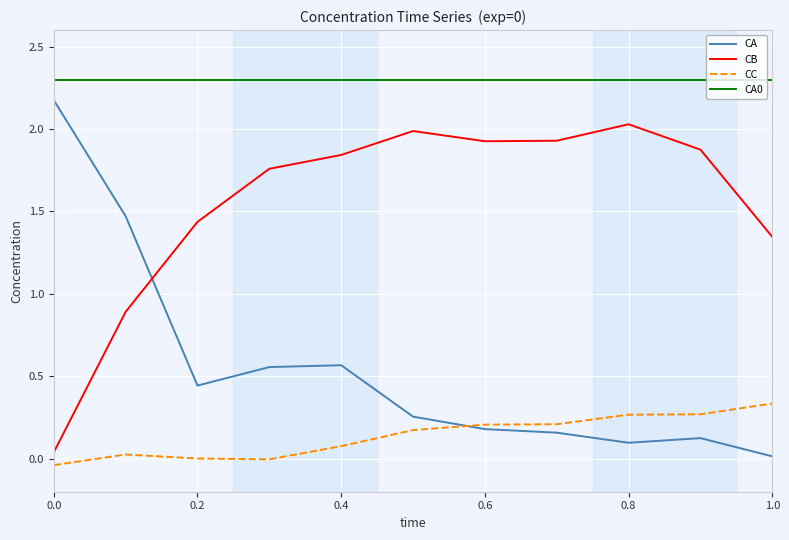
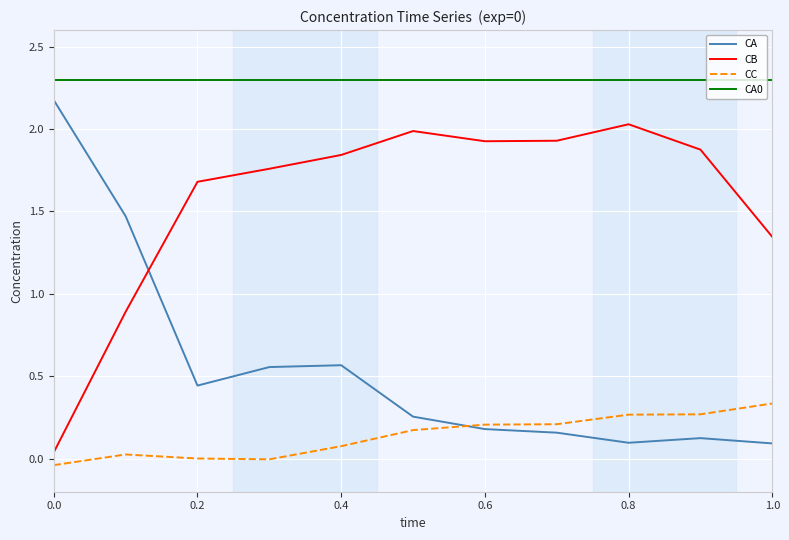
CB, 0.2: 1.44 -> 1.68
CA, 1.0: 0.01 -> 0.09
